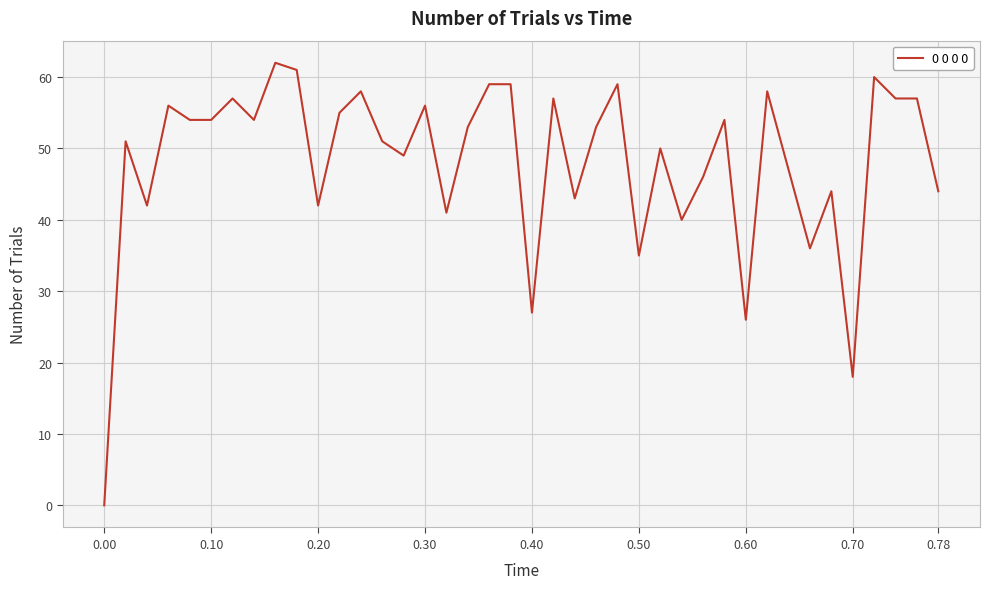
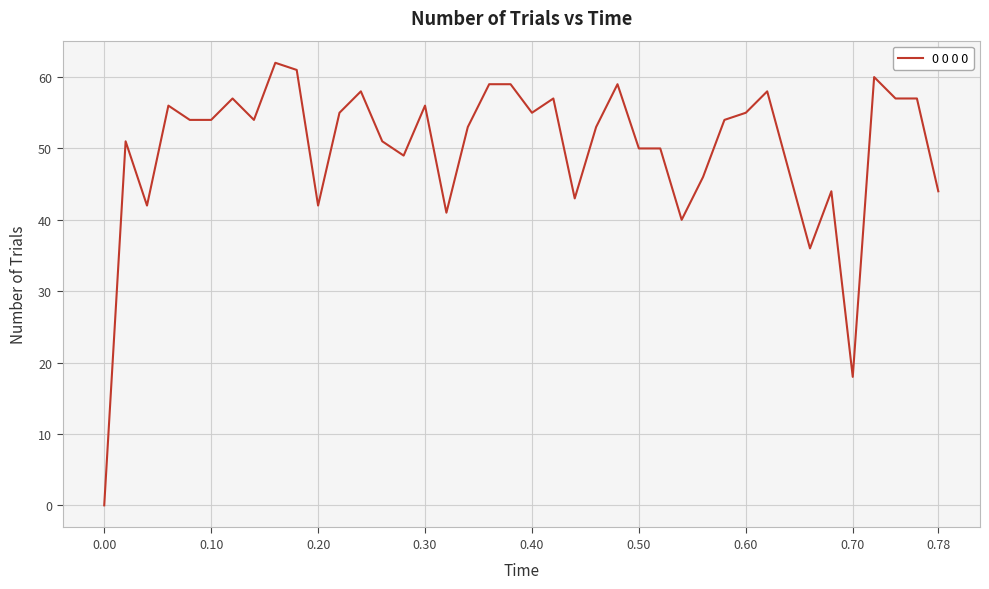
0.40: 27 -> 55
0.50: 35 -> 50
0.60: 26 -> 55
